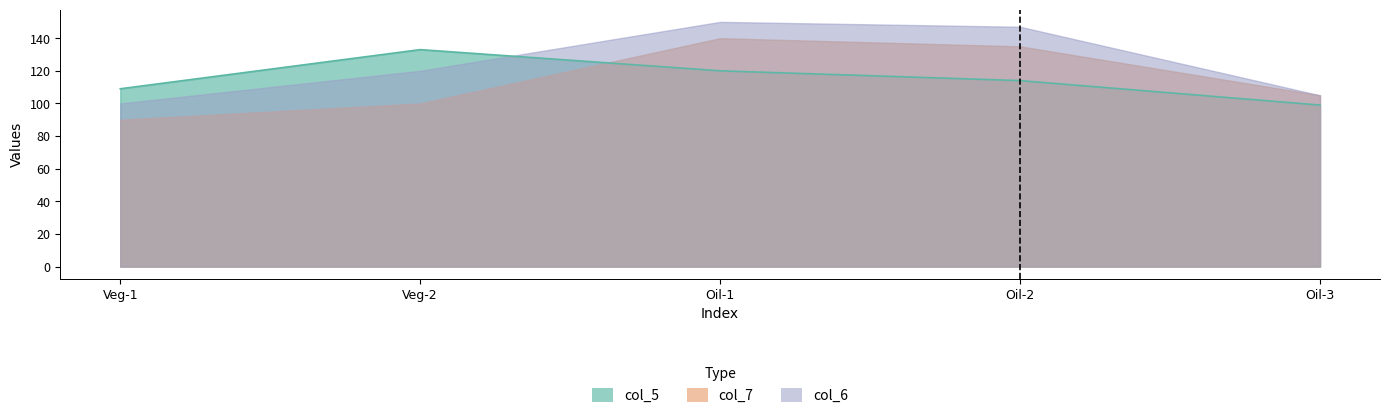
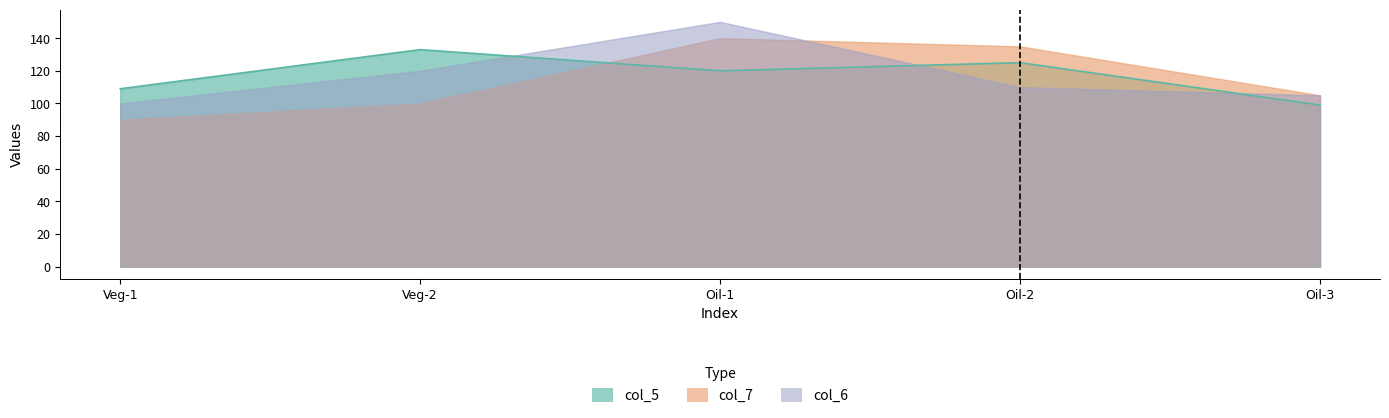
col_5, Oil-2: 114 -> 125
col_6, Oil-2: 147 -> 110
